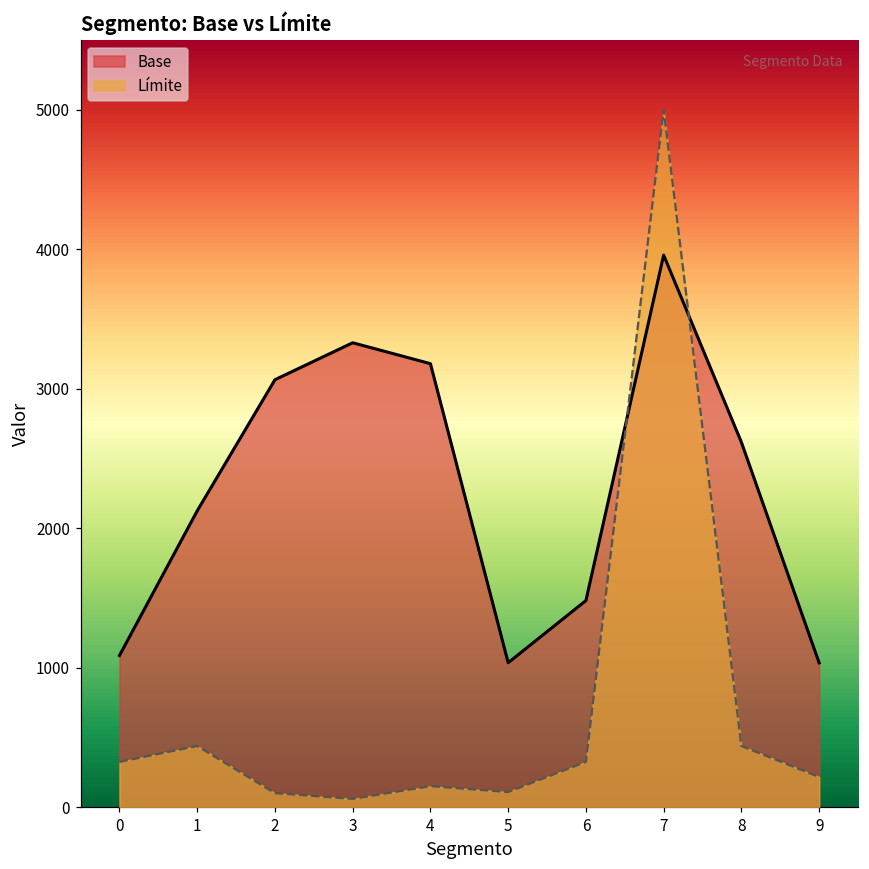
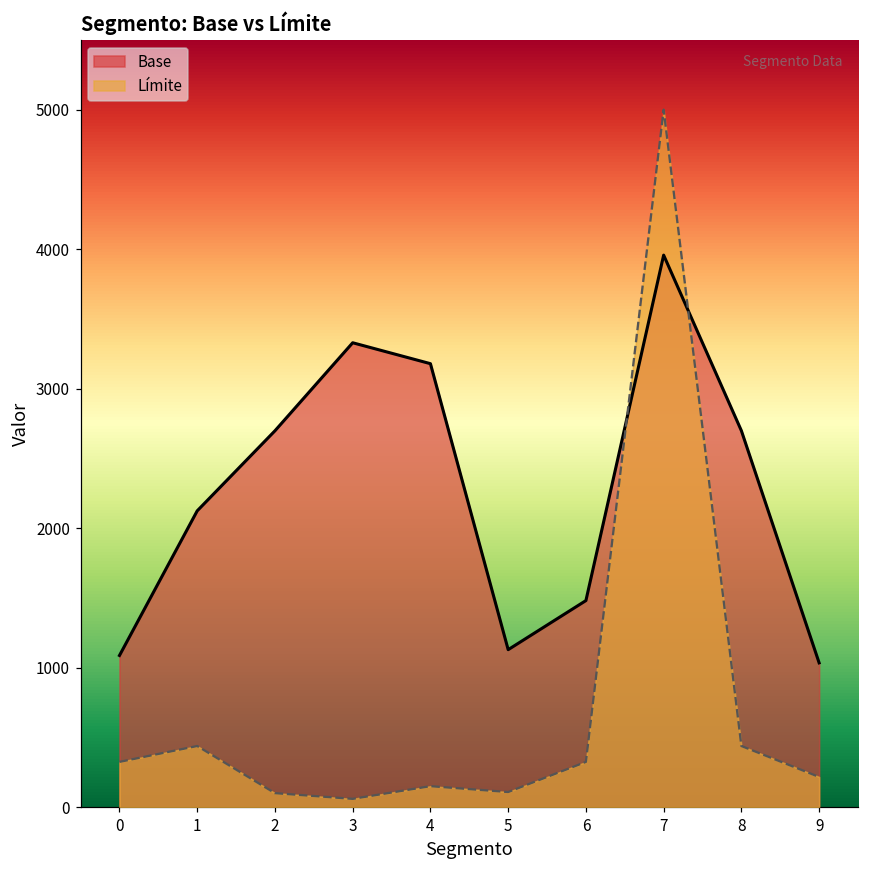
Base, 2: 3060 -> 2700
Base, 5: 1040 -> 1130
Base, 8: 2620 -> 2700
